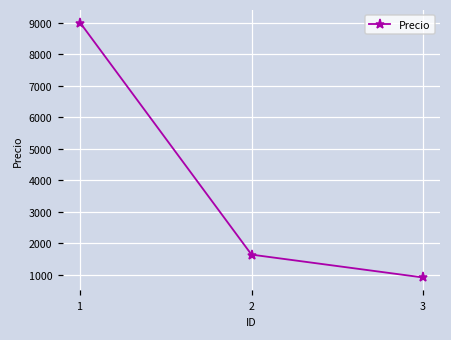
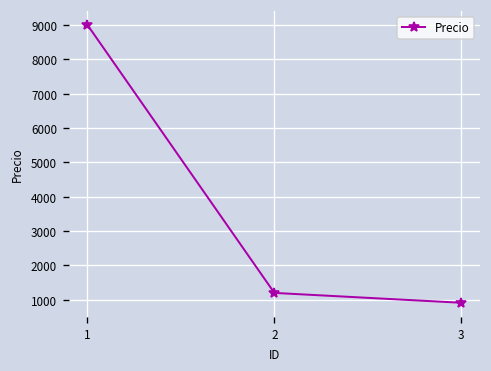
2: 1600 -> 1200
